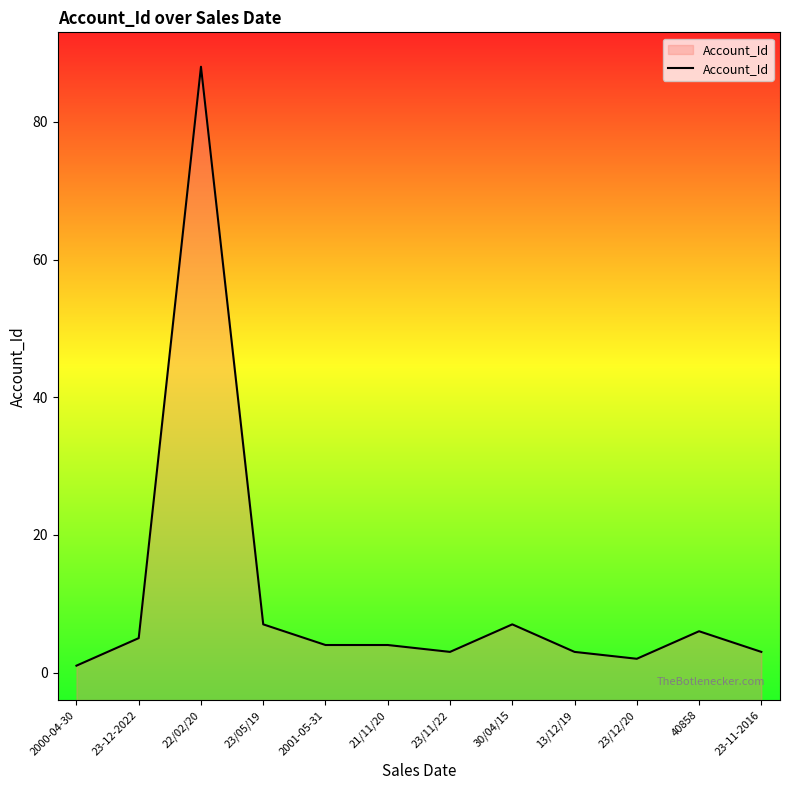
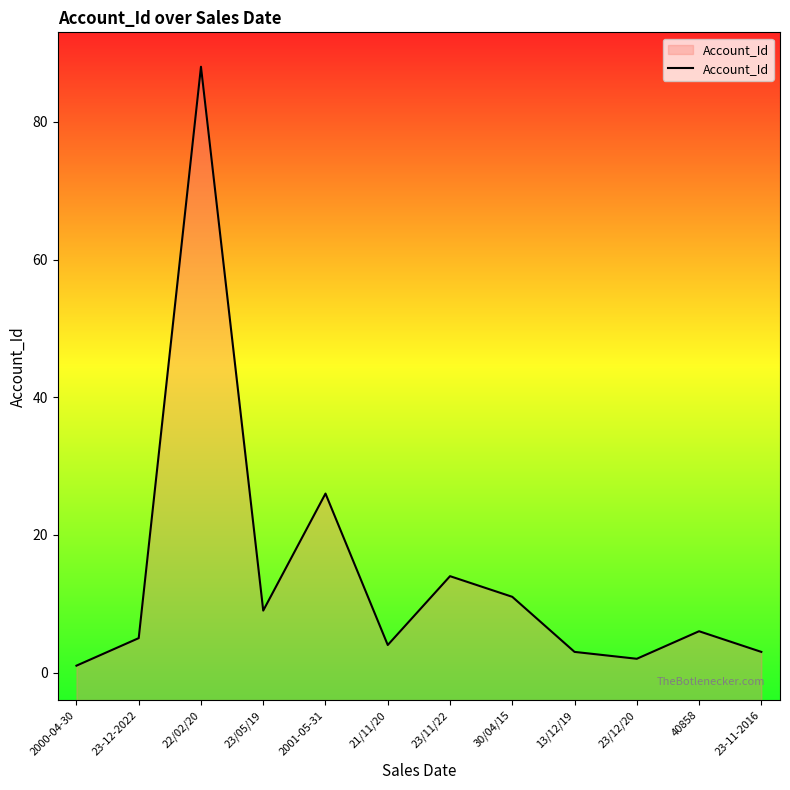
23/05/19: 7 -> 9
2001-05-31: 4 -> 26
23/11/22: 3 -> 14
30/04/15: 7 -> 11
